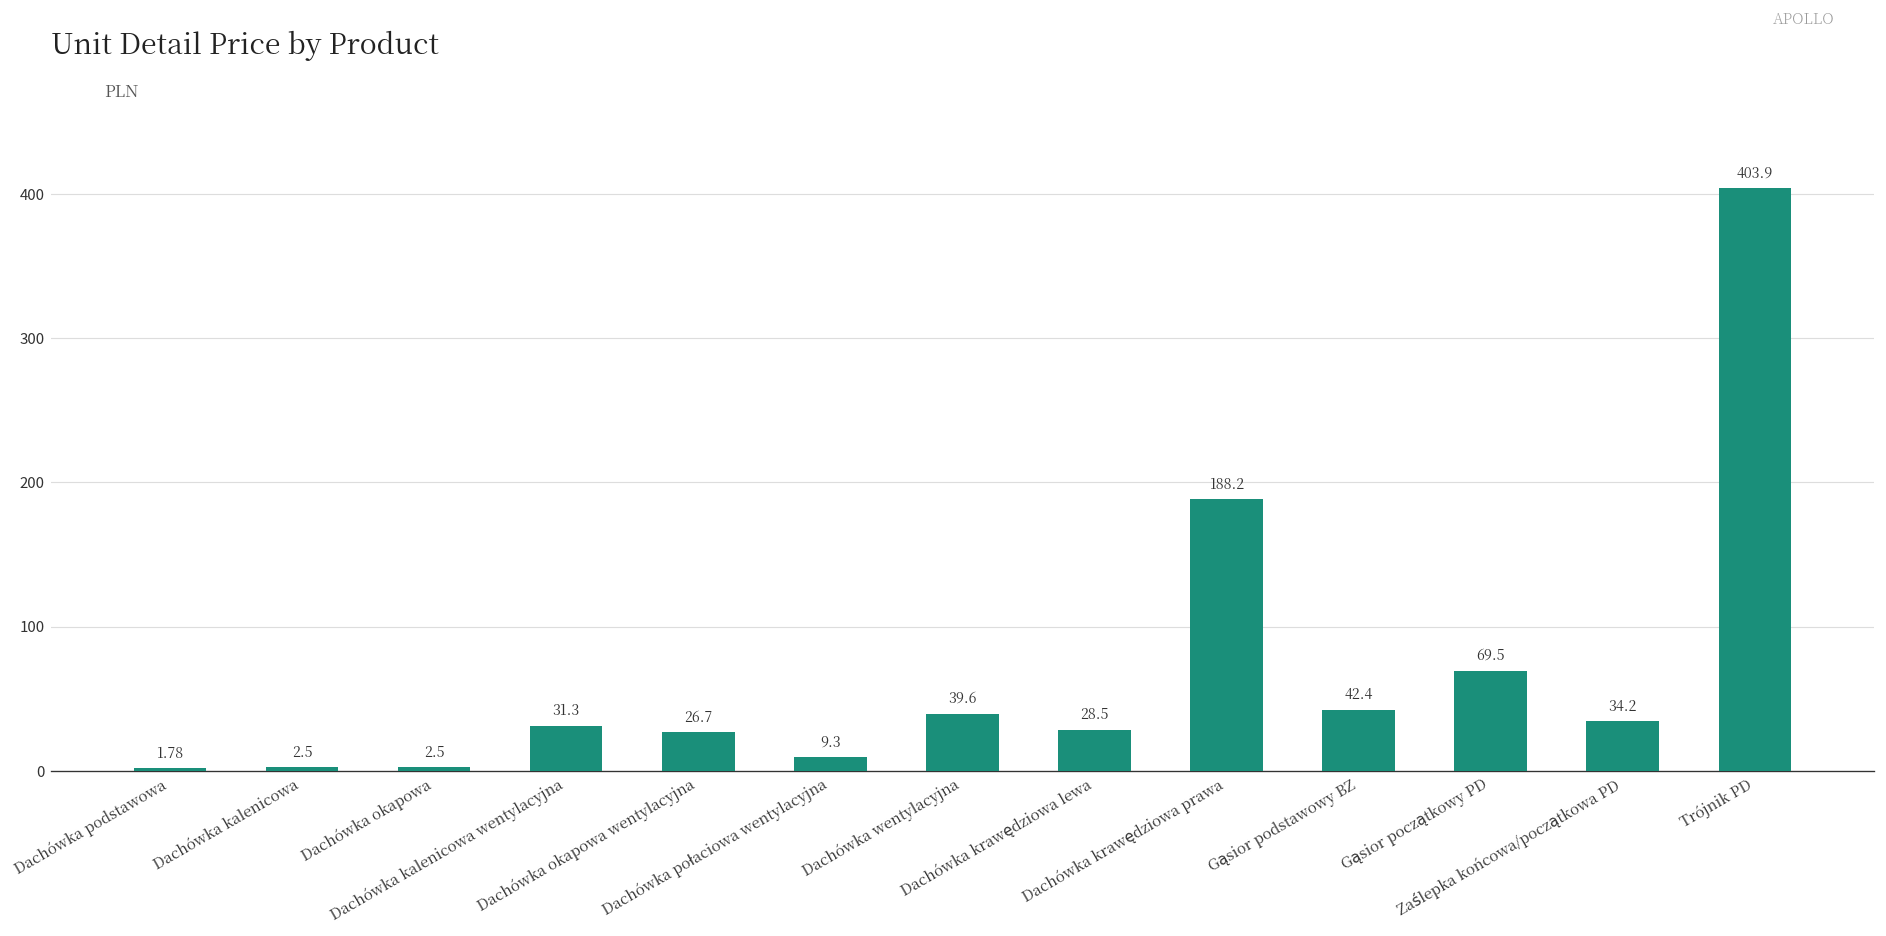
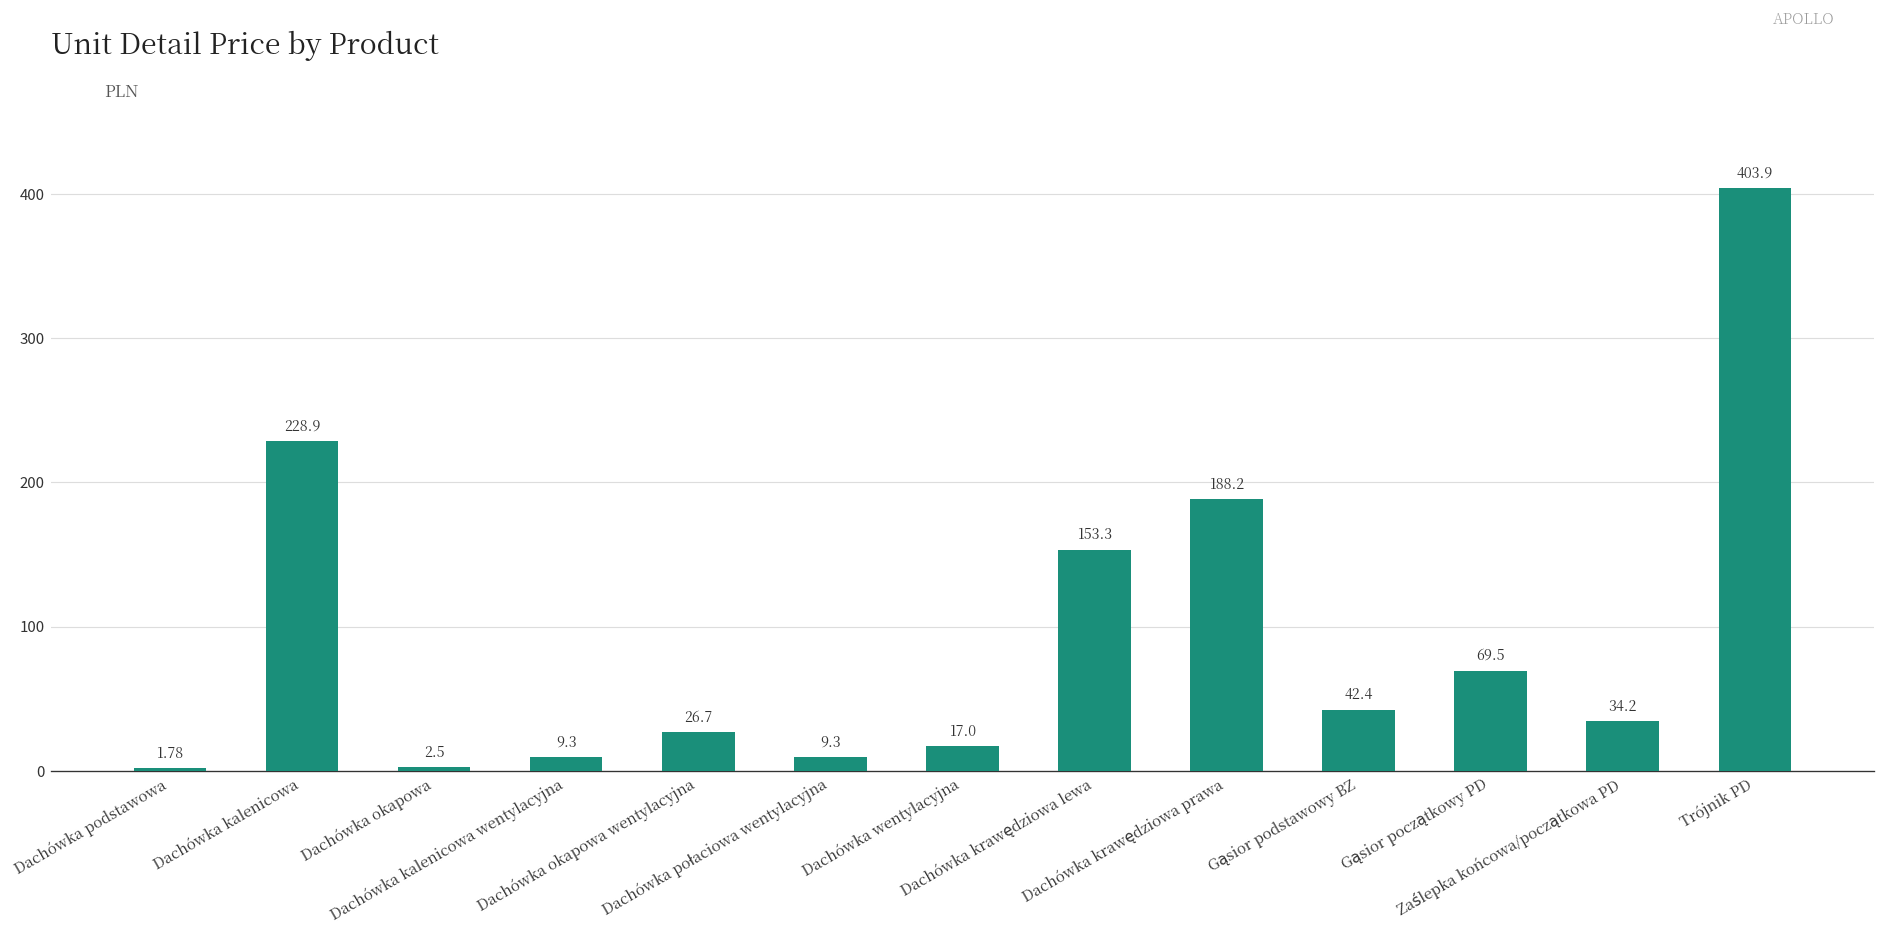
Dachówka kalenicowa: 2.5 -> 228.9
Dachówka kalenicowa wentylacyjna: 31.3 -> 9.3
Dachówka wentylacyjna: 39.6 -> 17.0
Dachówka krawędziowa lewa: 28.5 -> 153.3
